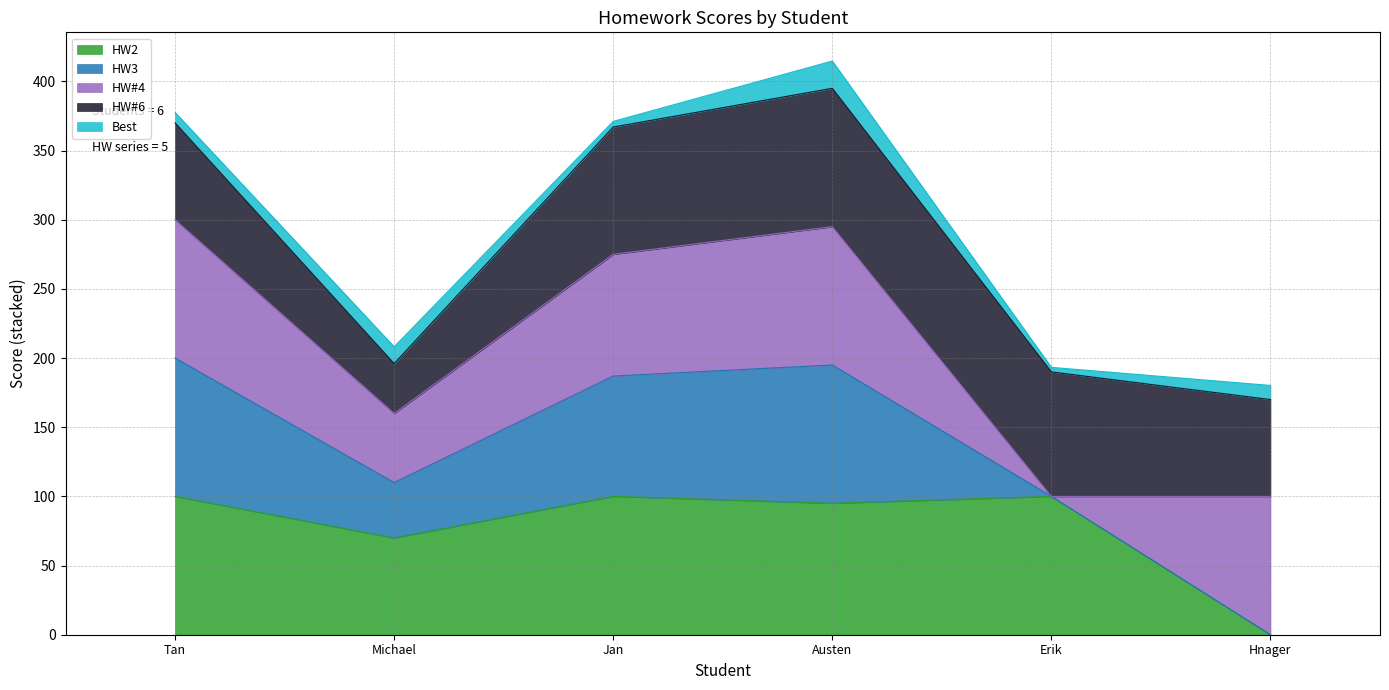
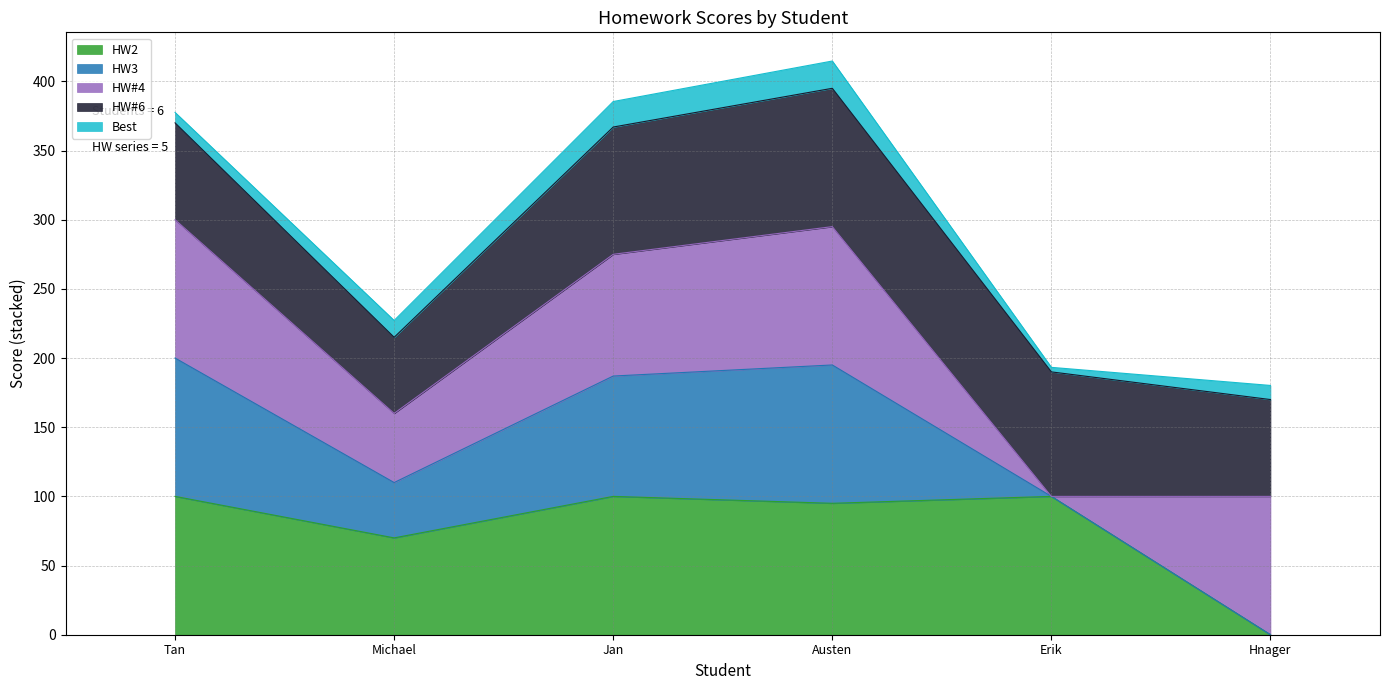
HW#6, Michael: 36 -> 55
Best, Jan: 4 -> 18
